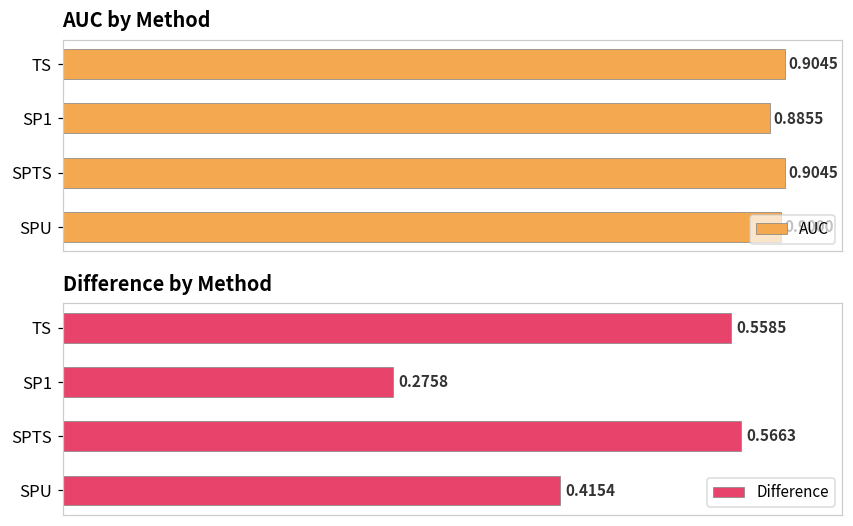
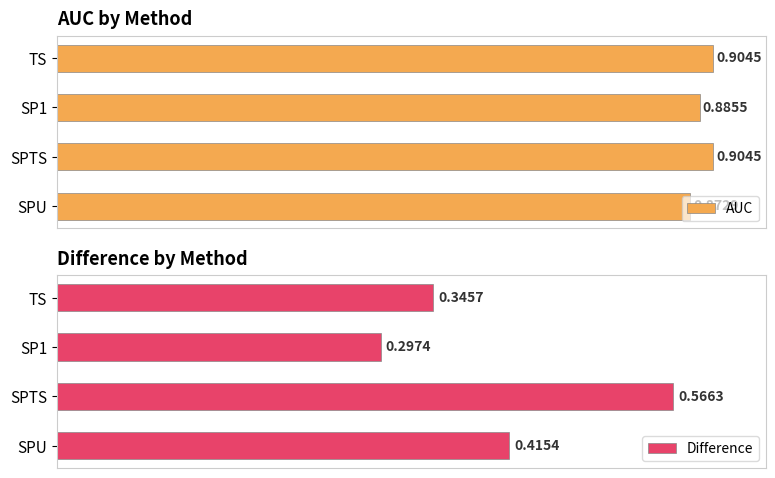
AUC by Method, SPU: 0.9000 -> 0.8729
Difference by Method, TS: 0.5585 -> 0.3457
Difference by Method, SP1: 0.2758 -> 0.2974
